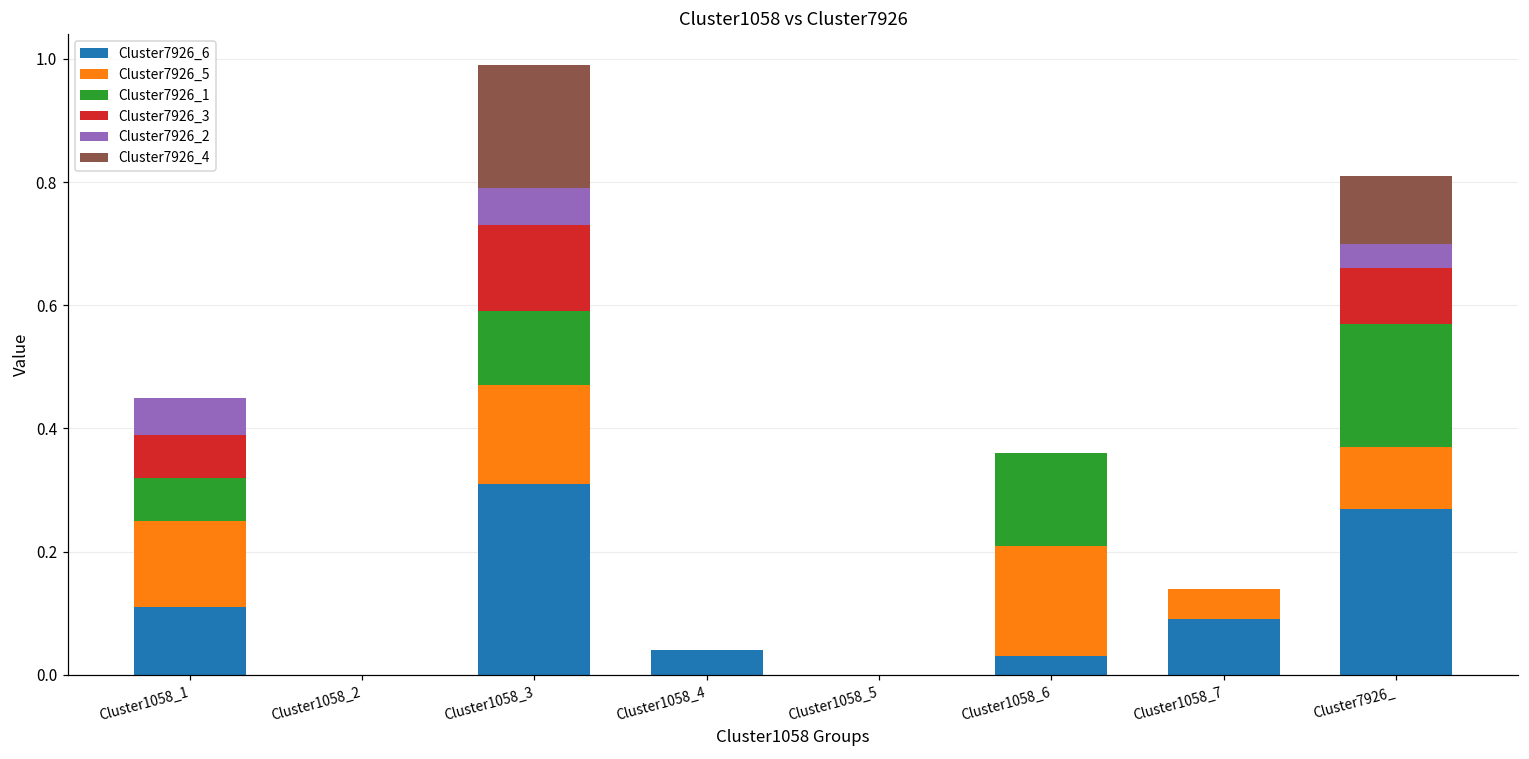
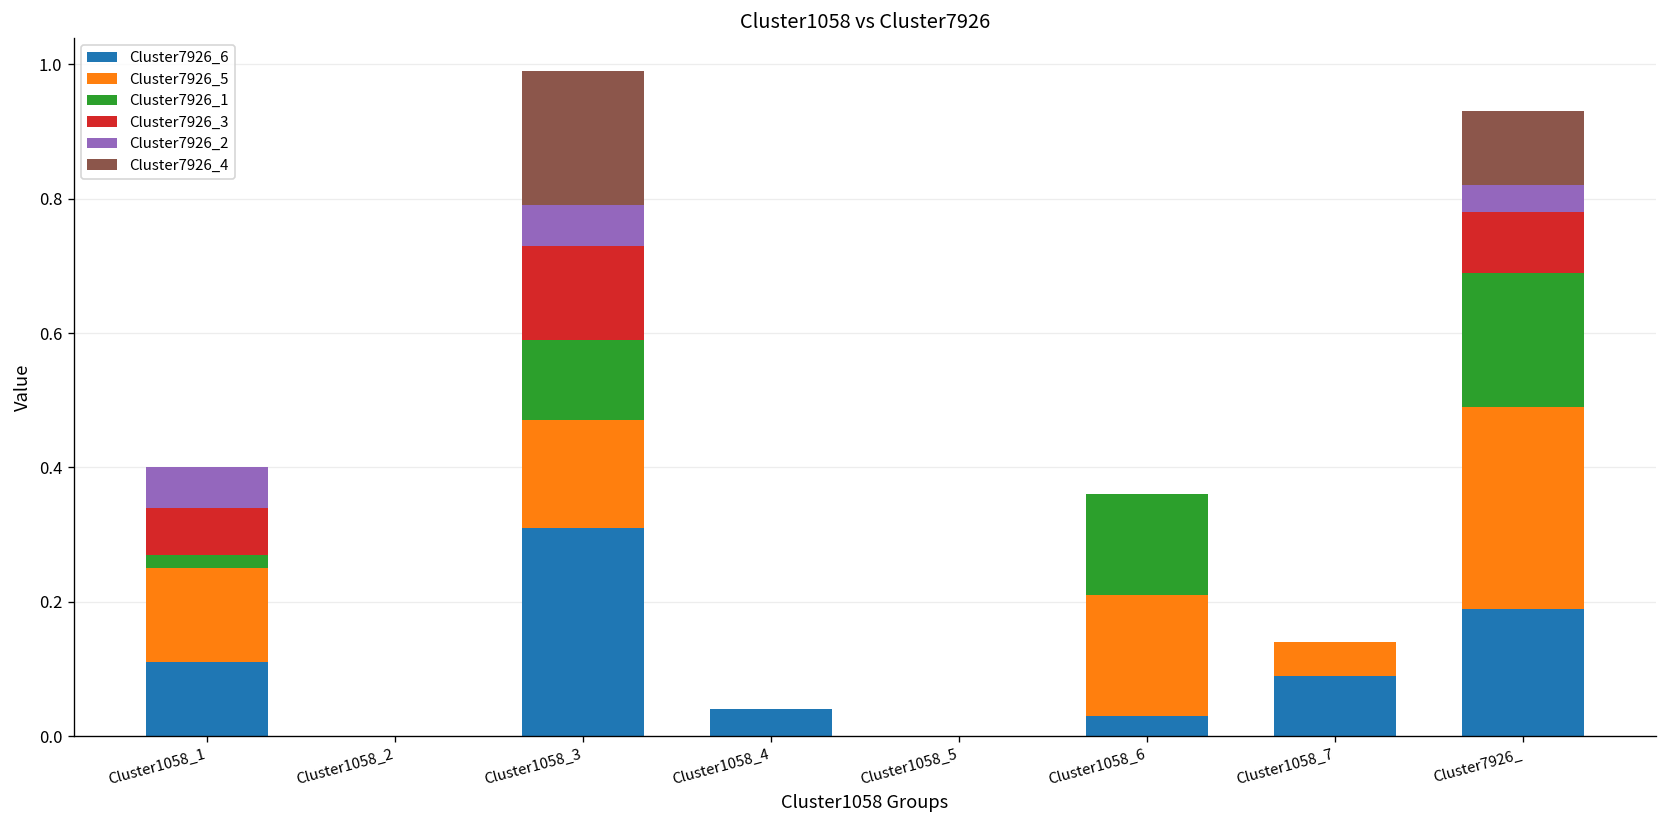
Cluster7926_1, Cluster1058_1: 0.07 -> 0.02
Cluster7926_6, Cluster7926_: 0.27 -> 0.19
Cluster7926_5, Cluster7926_: 0.1 -> 0.3
